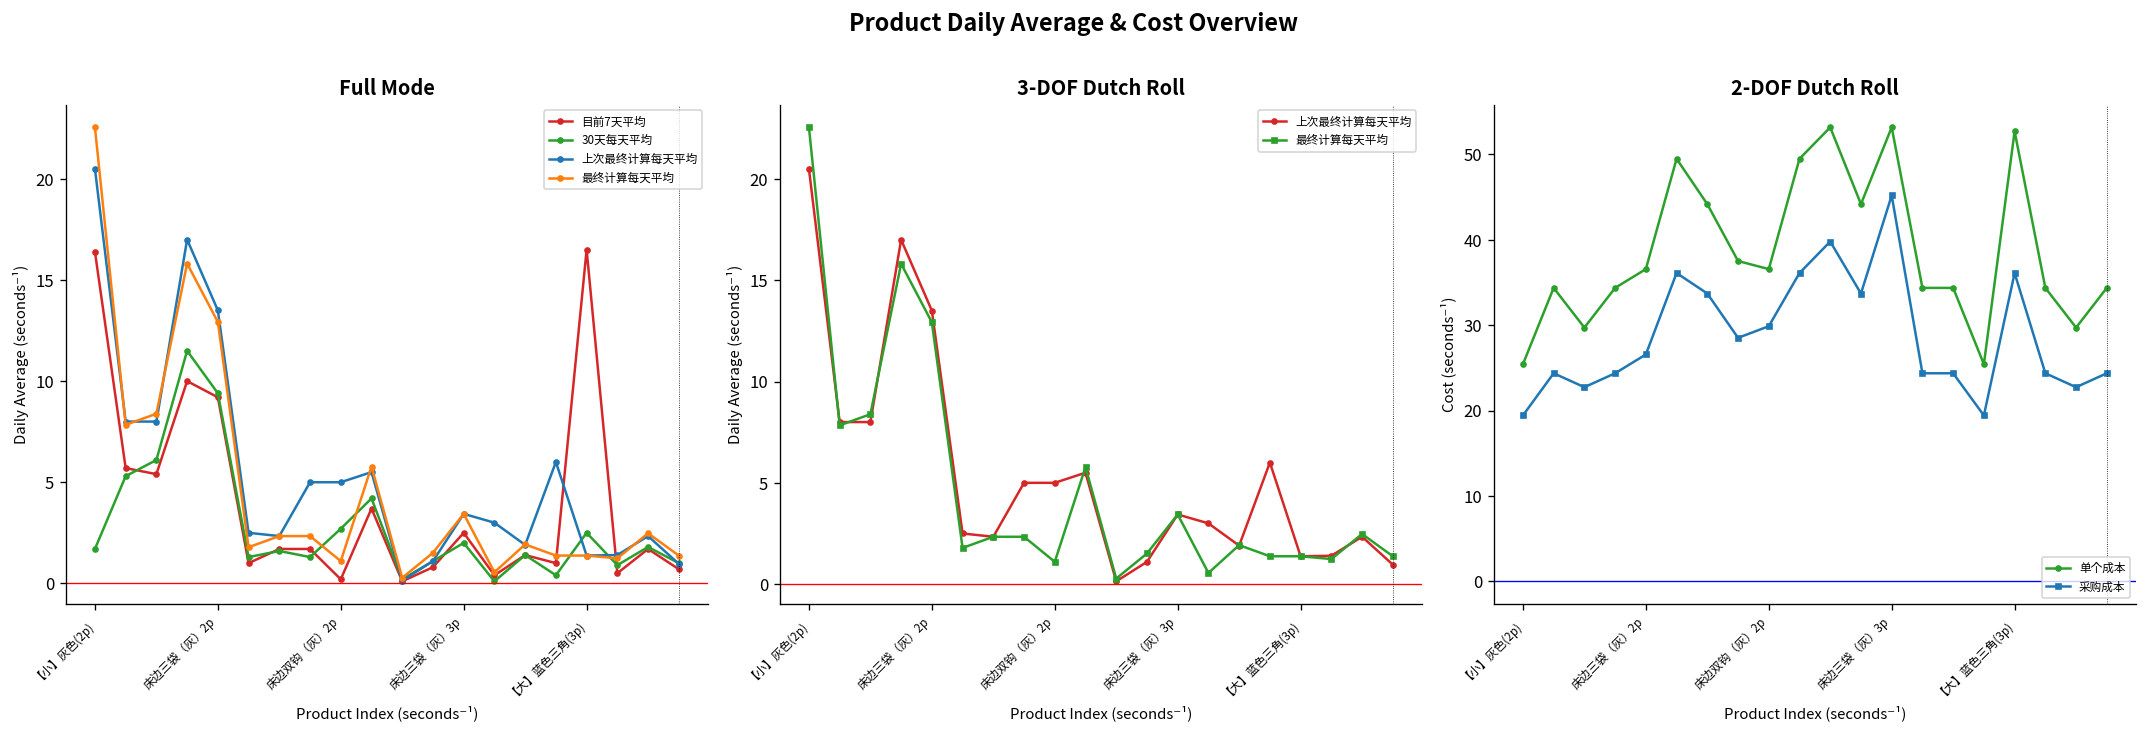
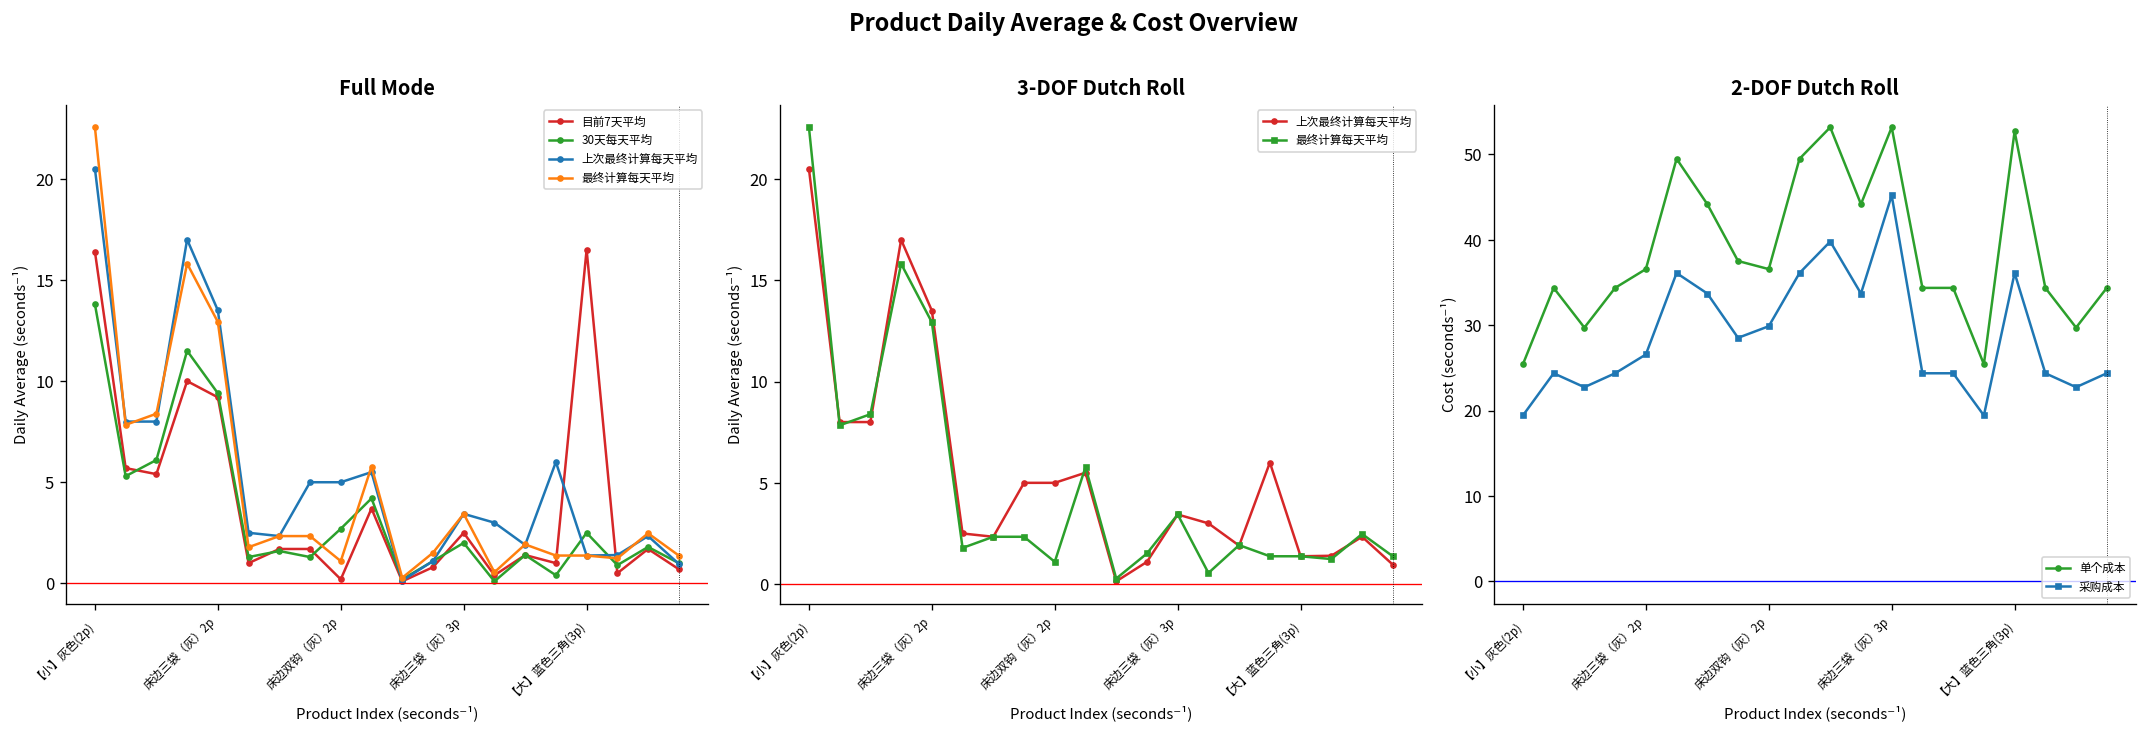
Full Mode, 30天每天平均, 【小】灰色(2p): 1.7 -> 13.8
